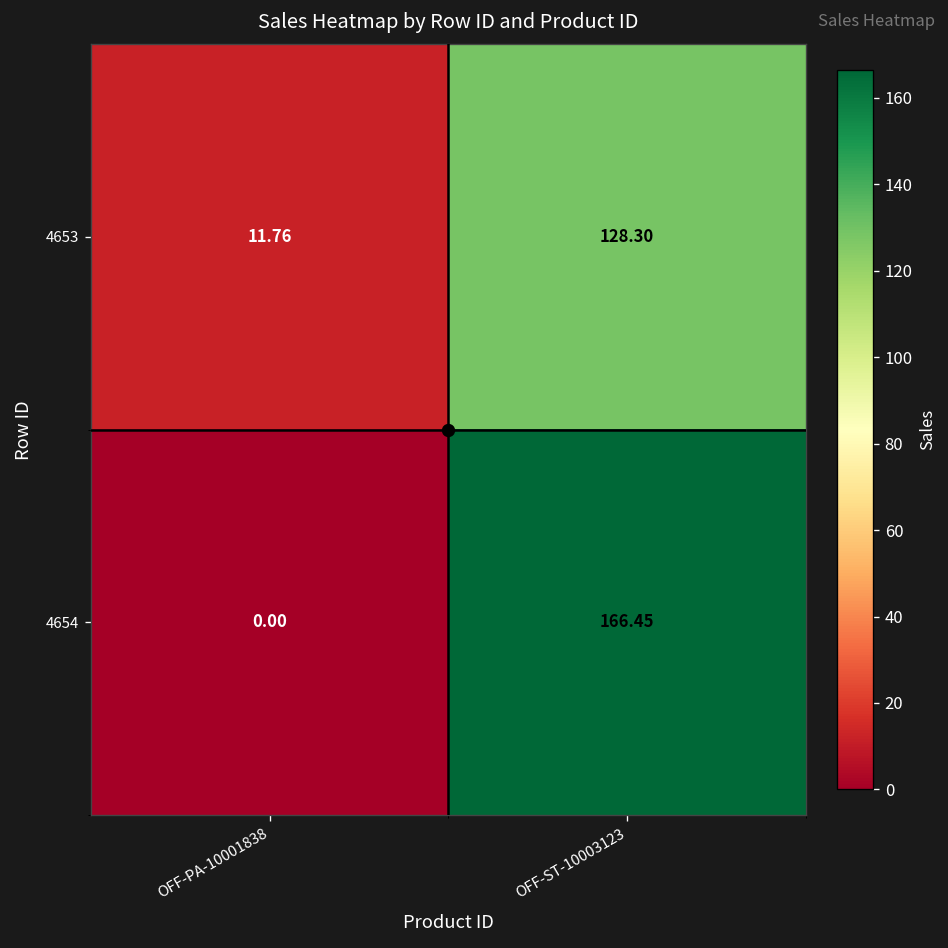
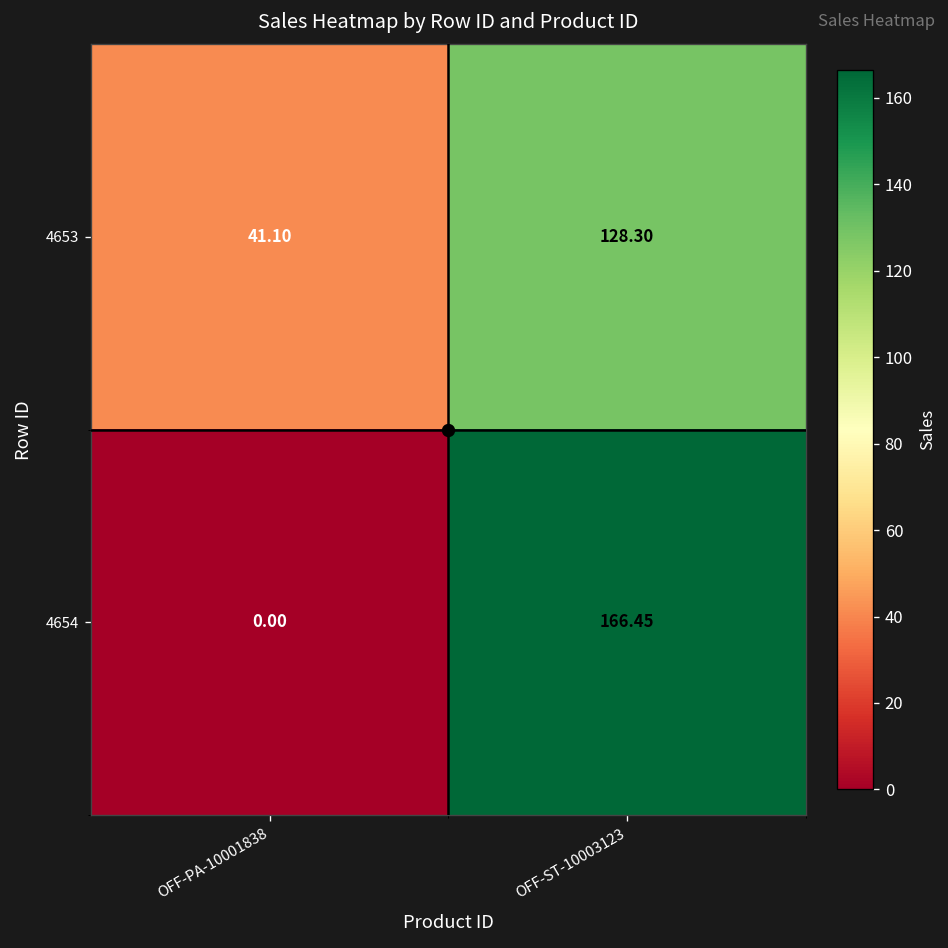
4653, OFF-PA-10001838: 11.76 -> 41.10
